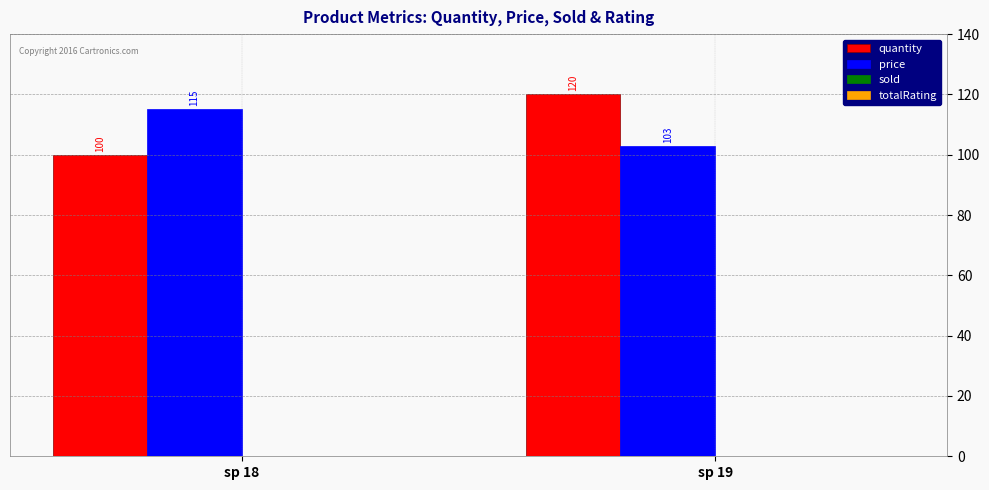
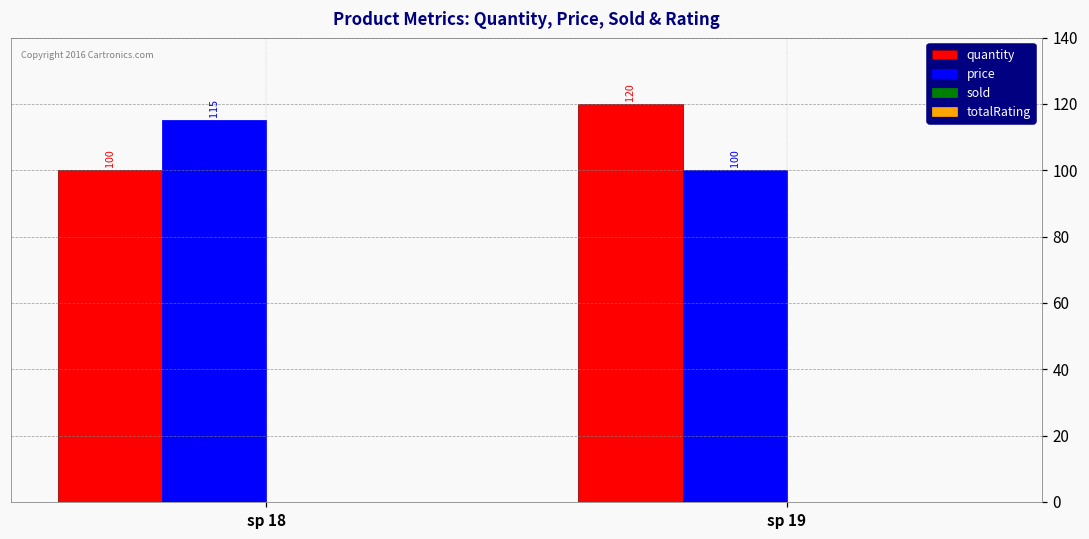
price, sp 19: 103 -> 100
